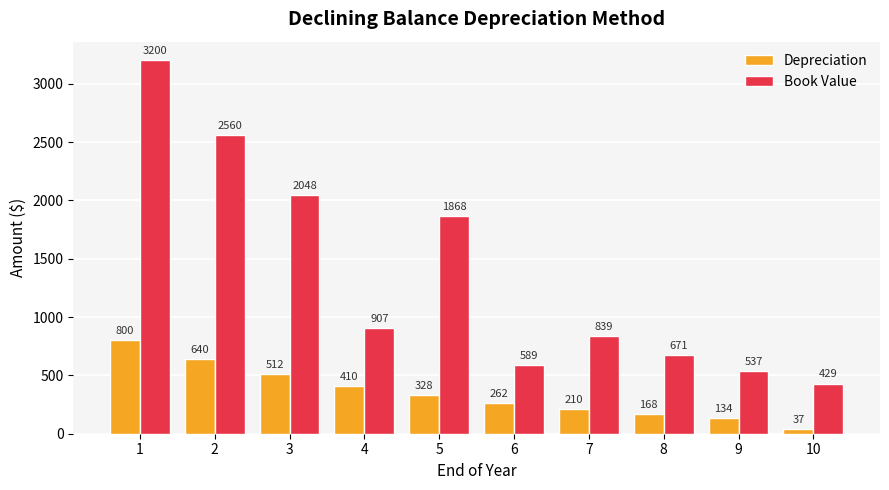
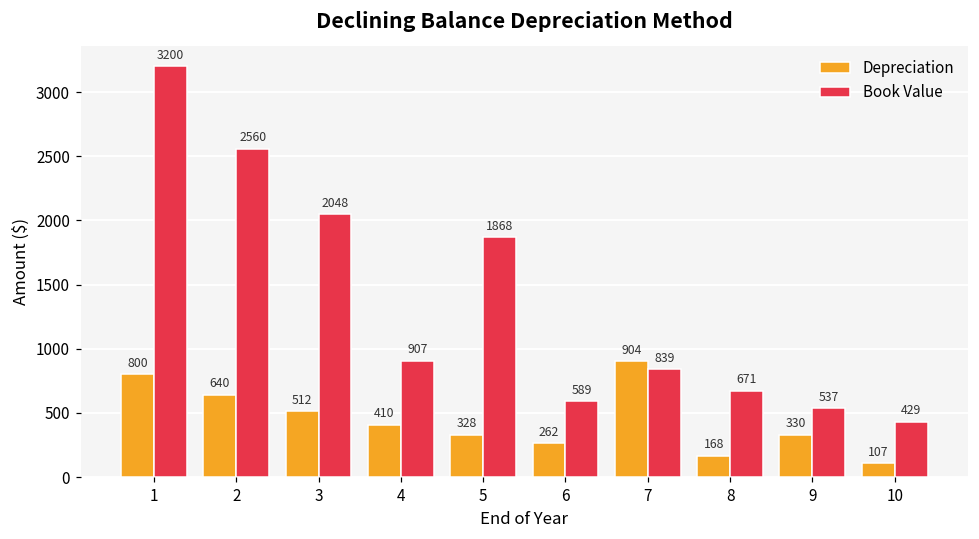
Depreciation, 7: 210 -> 904
Depreciation, 9: 134 -> 330
Depreciation, 10: 37 -> 107
